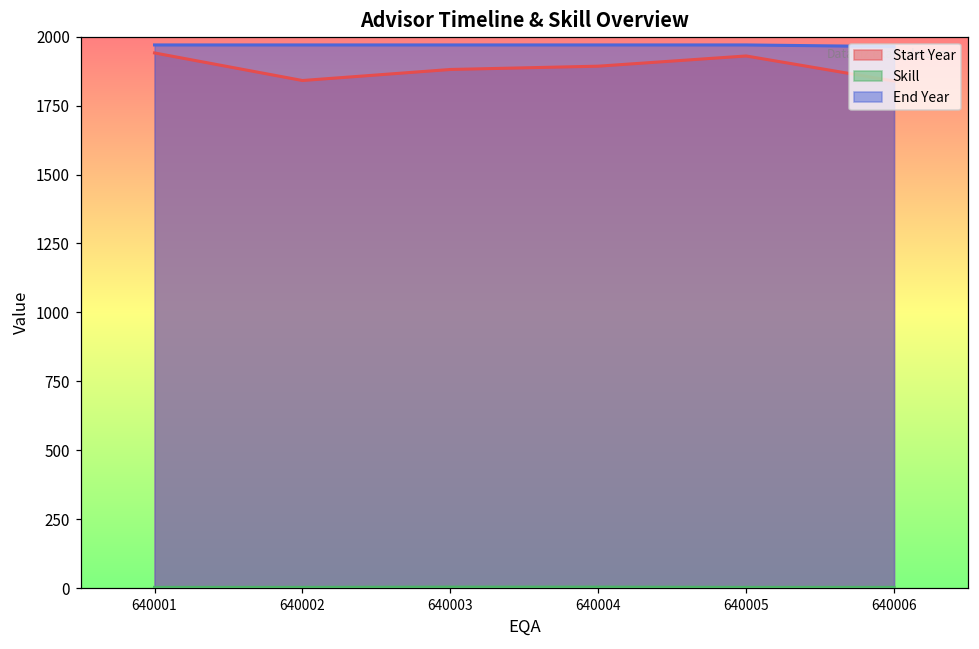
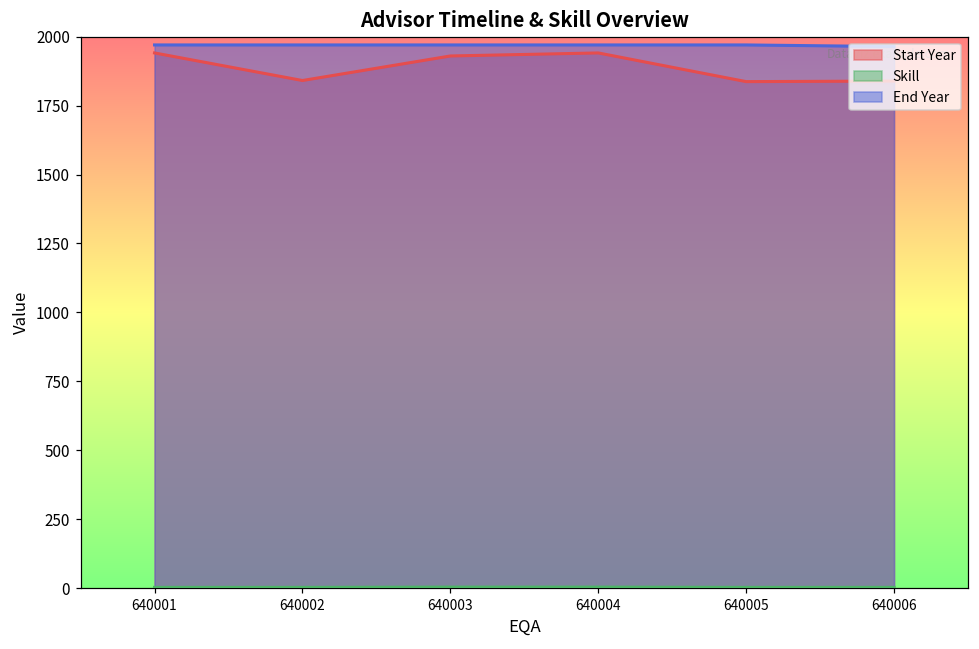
Start Year, 640003: 1880 -> 1930
Start Year, 640004: 1890 -> 1940
Start Year, 640005: 1930 -> 1840
